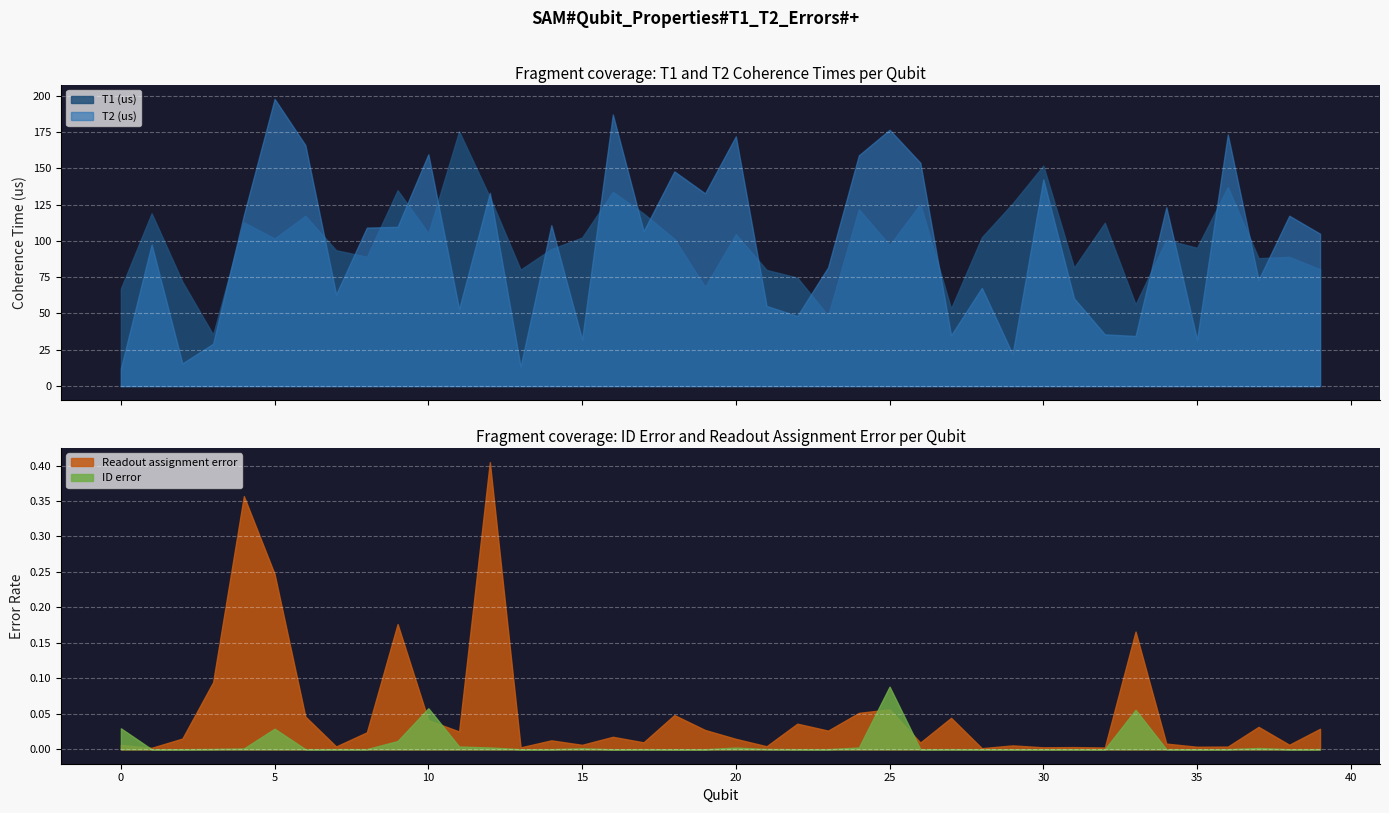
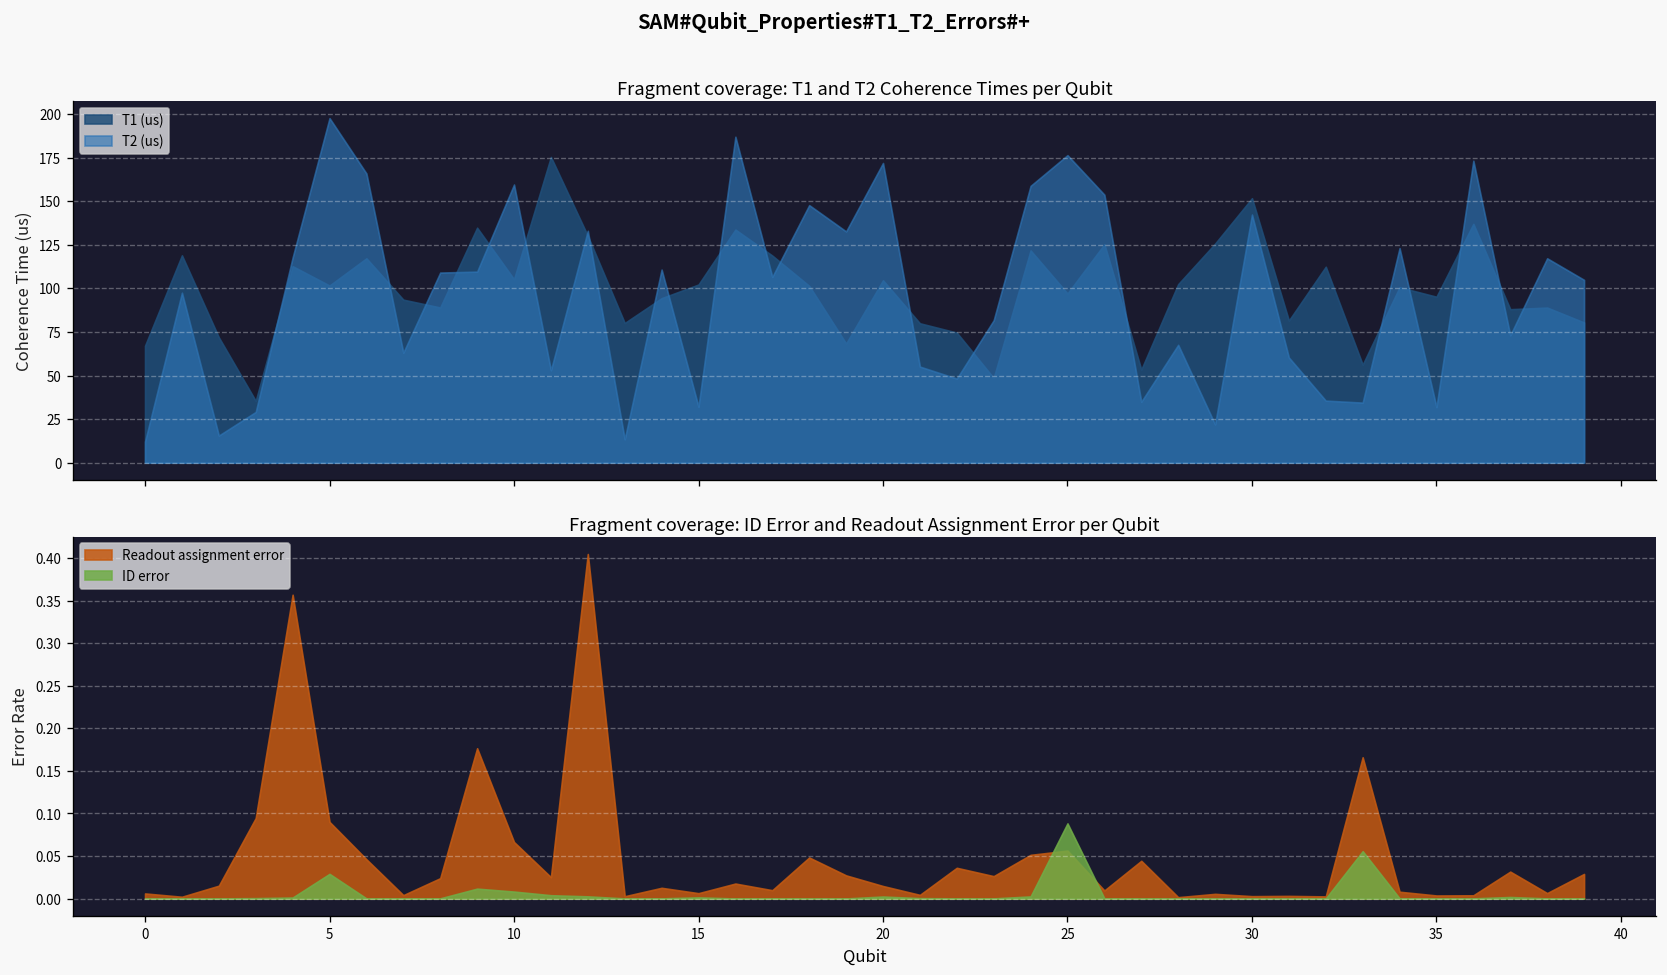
Fragment coverage: ID Error and Readout Assignment Error per Qubit, ID error, 0: 0.03 -> 0.00
Fragment coverage: ID Error and Readout Assignment Error per Qubit, Readout assignment error, 5: 0.25 -> 0.09
Fragment coverage: ID Error and Readout Assignment Error per Qubit, Readout assignment error, 10: 0.04 -> 0.07
Fragment coverage: ID Error and Readout Assignment Error per Qubit, ID error, 10: 0.06 -> 0.01
